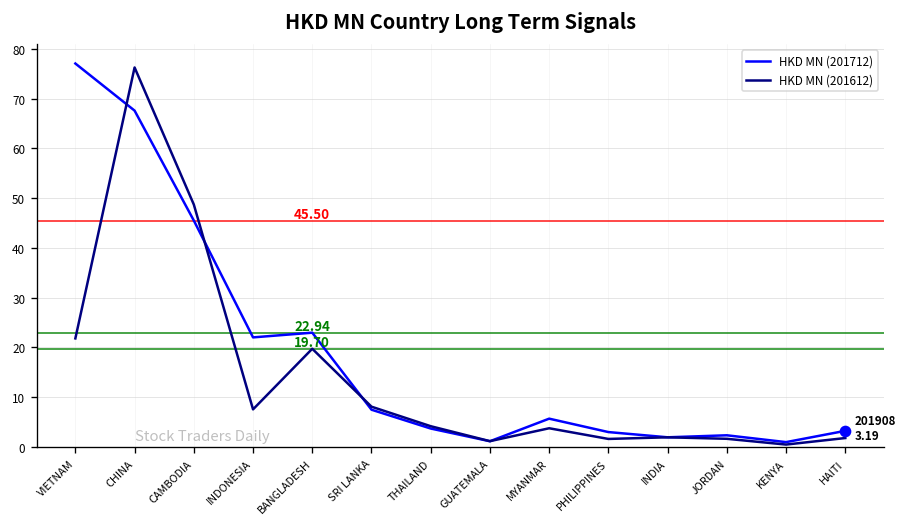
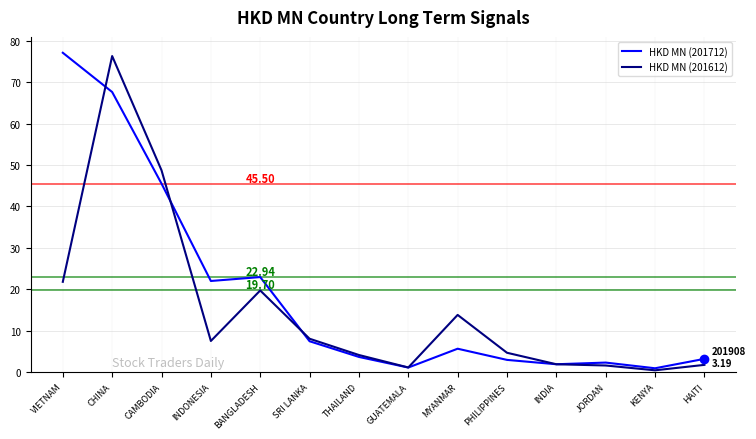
HKD MN (201612), MYANMAR: 4 -> 14
HKD MN (201612), PHILIPPINES: 2 -> 5
